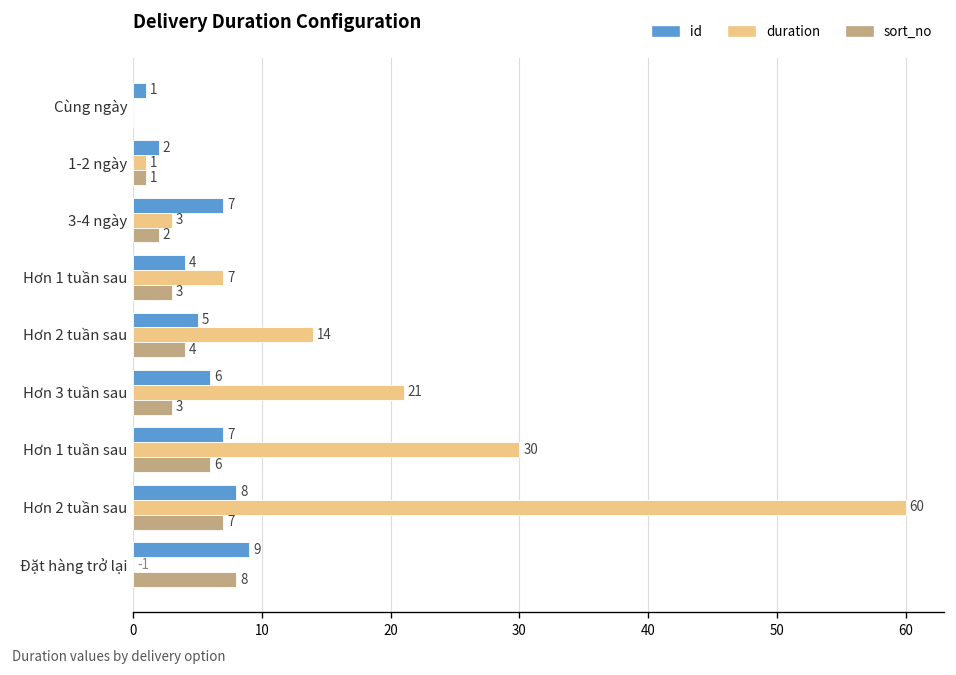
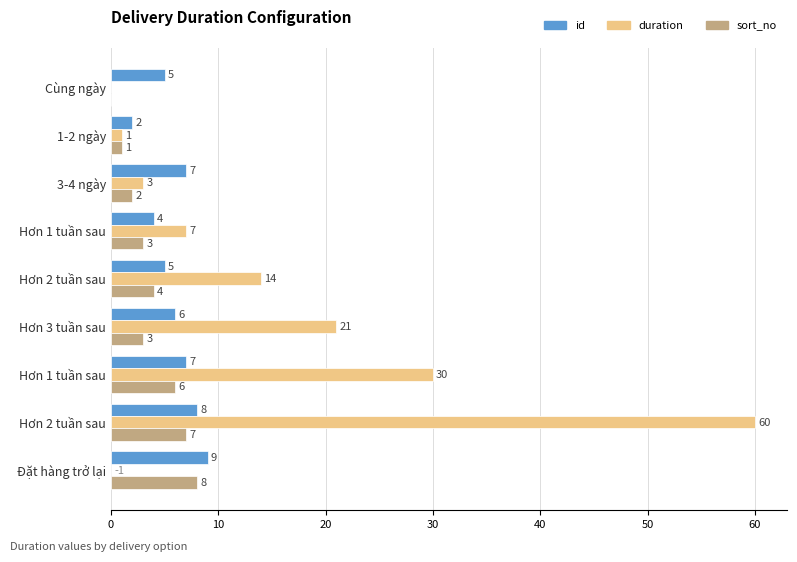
id, Cùng ngày: 1 -> 5
